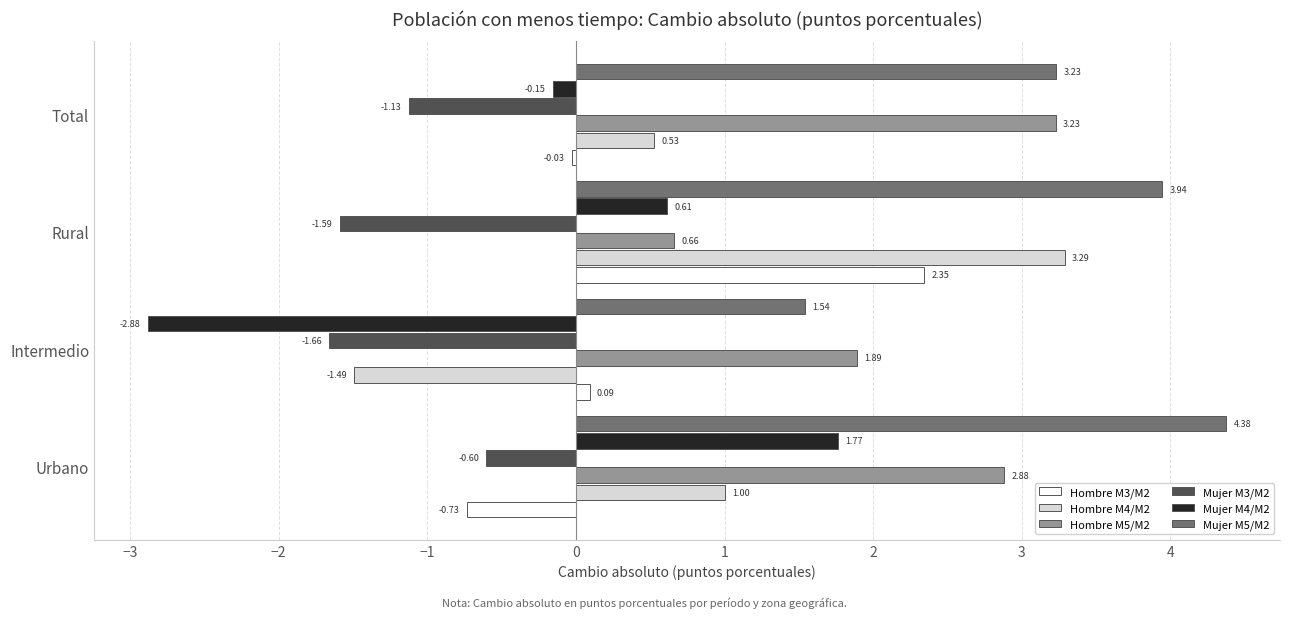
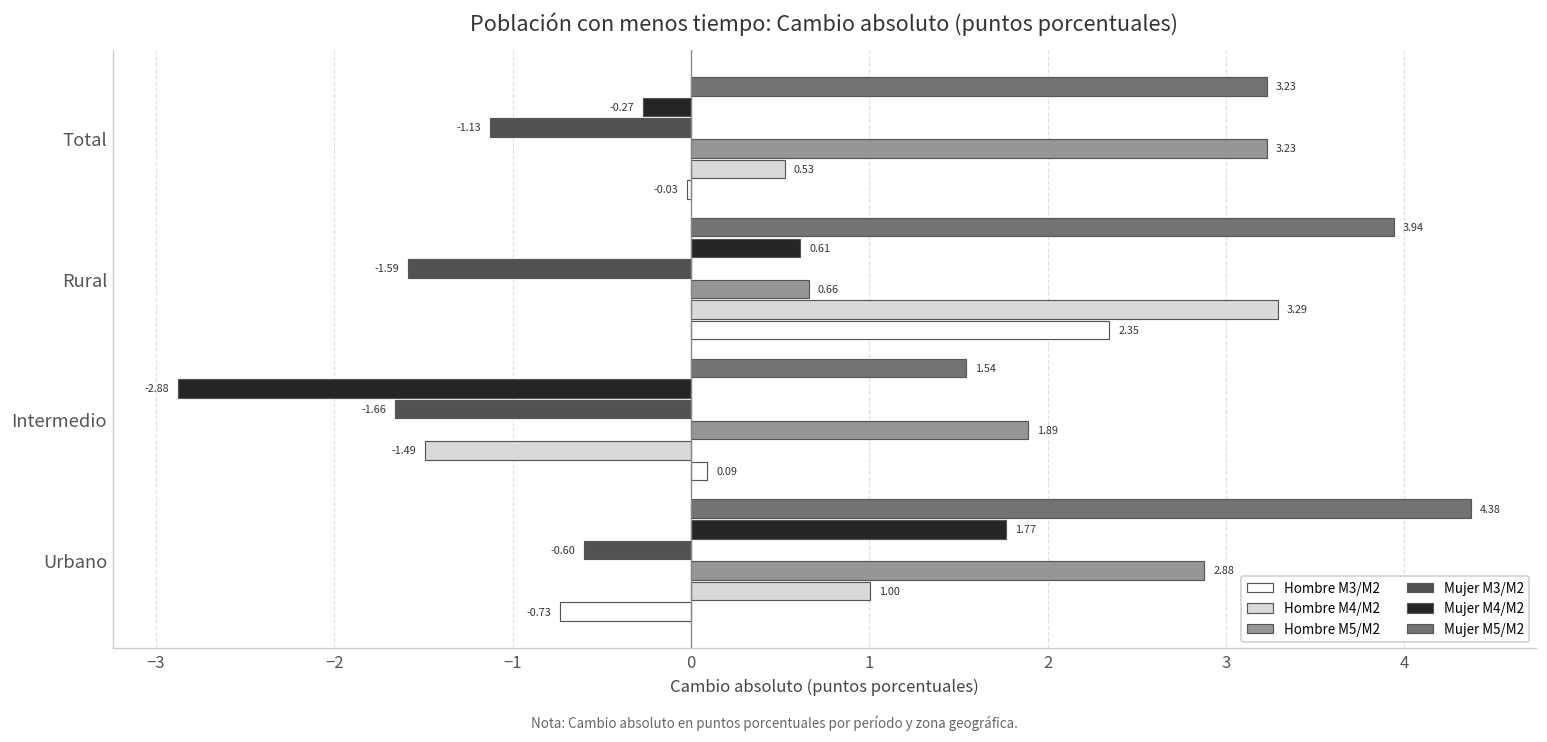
Mujer M4/M2, Total: -0.15 -> -0.27
